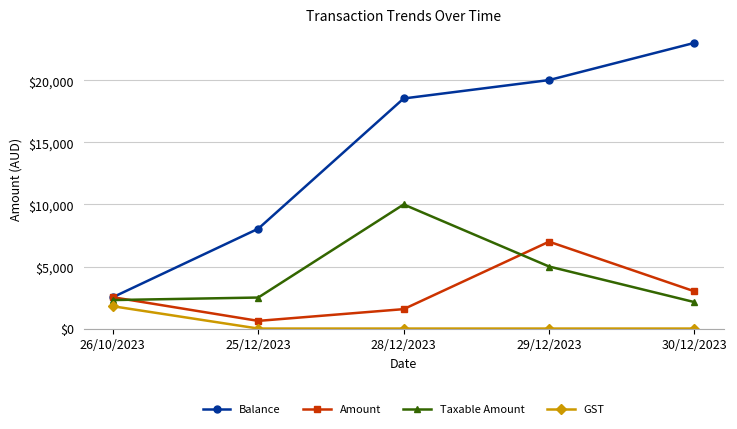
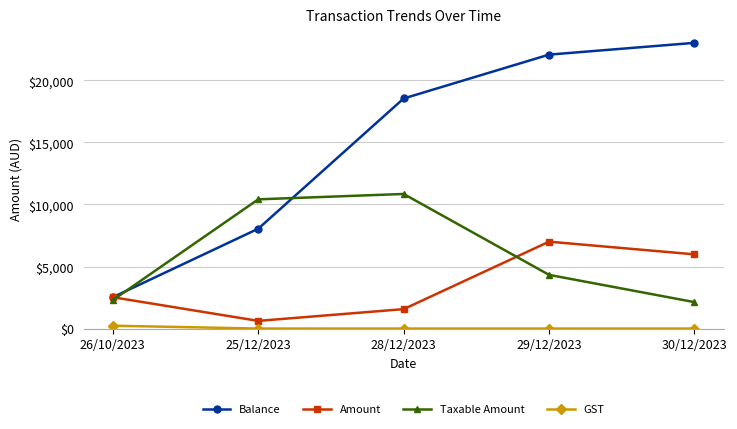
GST, 26/10/2023: $1,800 -> $200
Taxable Amount, 25/12/2023: $2,500 -> $10,400
Taxable Amount, 28/12/2023: $10,000 -> $10,800
Balance, 29/12/2023: $20,000 -> $22,100
Taxable Amount, 29/12/2023: $5,000 -> $4,300
Amount, 30/12/2023: $3,000 -> $6,000
